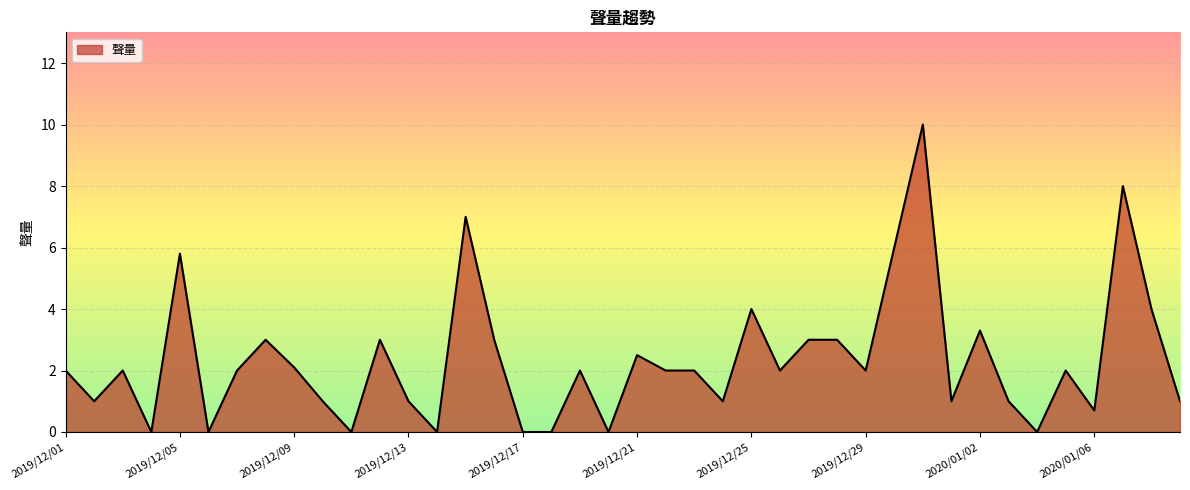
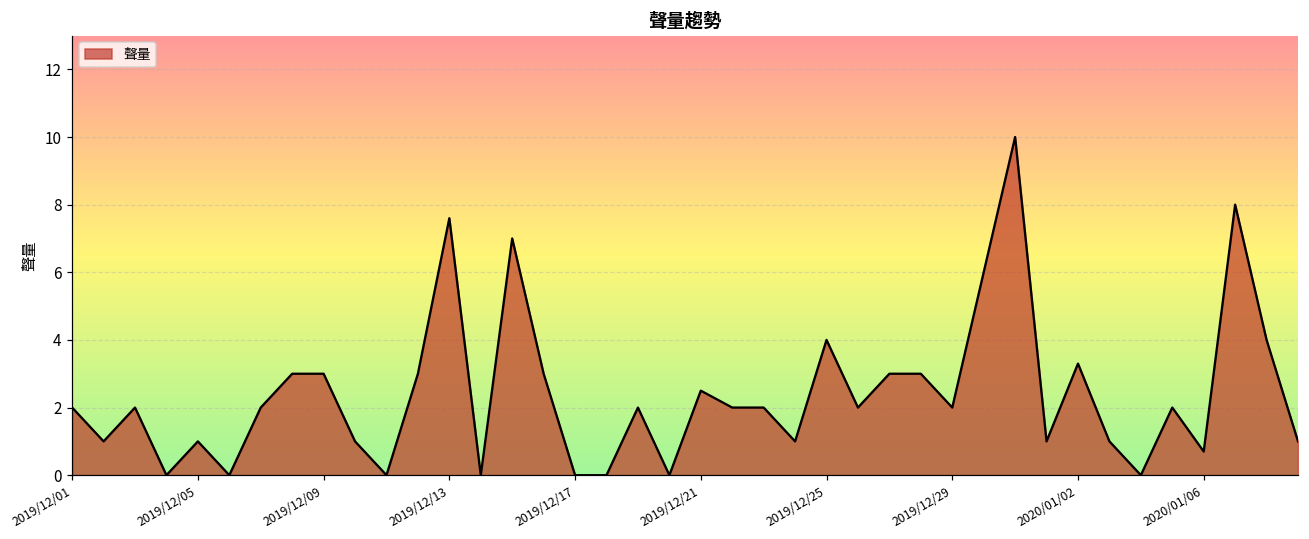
2019/12/05: 5.8 -> 1.0
2019/12/09: 2.1 -> 3.0
2019/12/13: 1.0 -> 7.6
